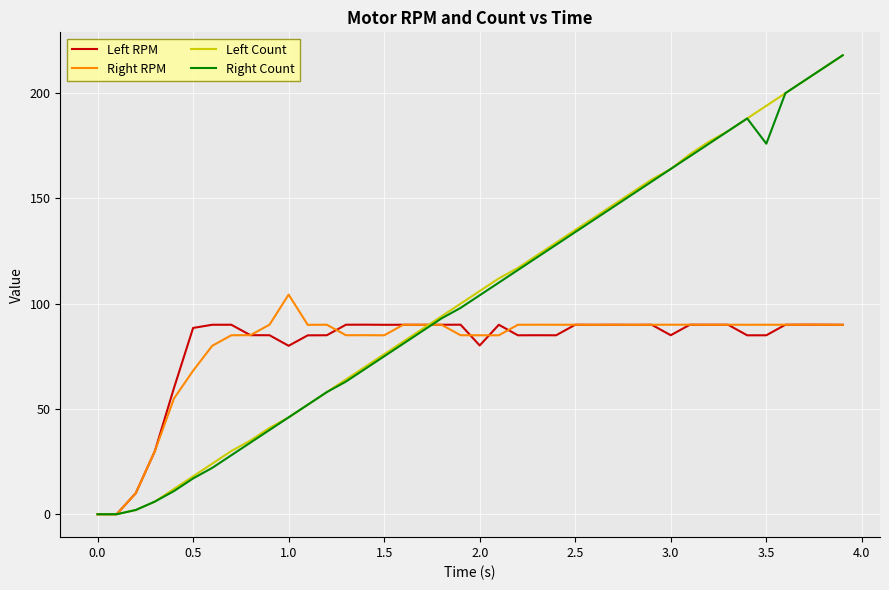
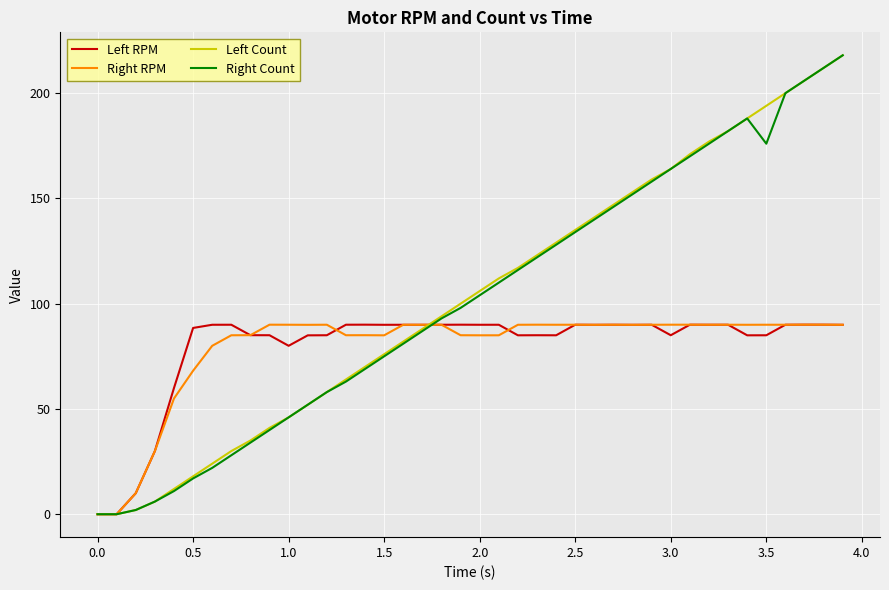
Right RPM, 1.0: 104 -> 90
Left RPM, 2.0: 80 -> 90
